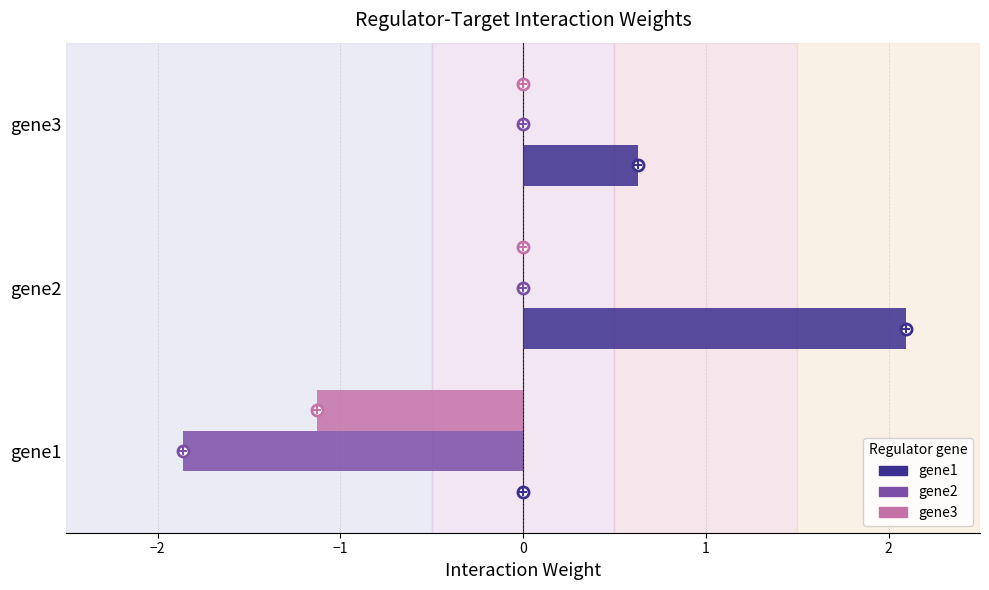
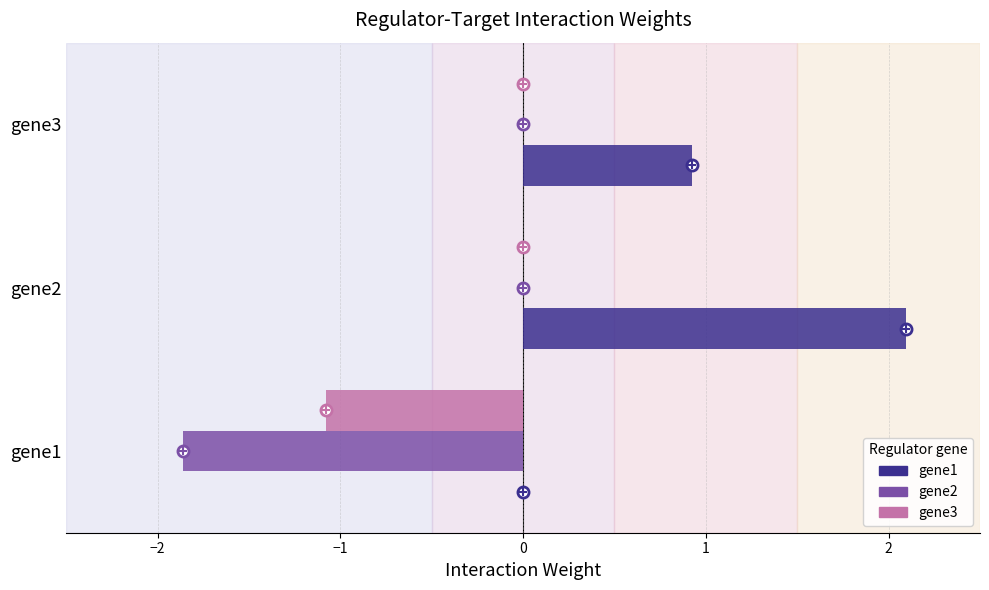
gene1, gene3: 0.63 -> 0.92
gene3, gene1: -1.13 -> -1.08
